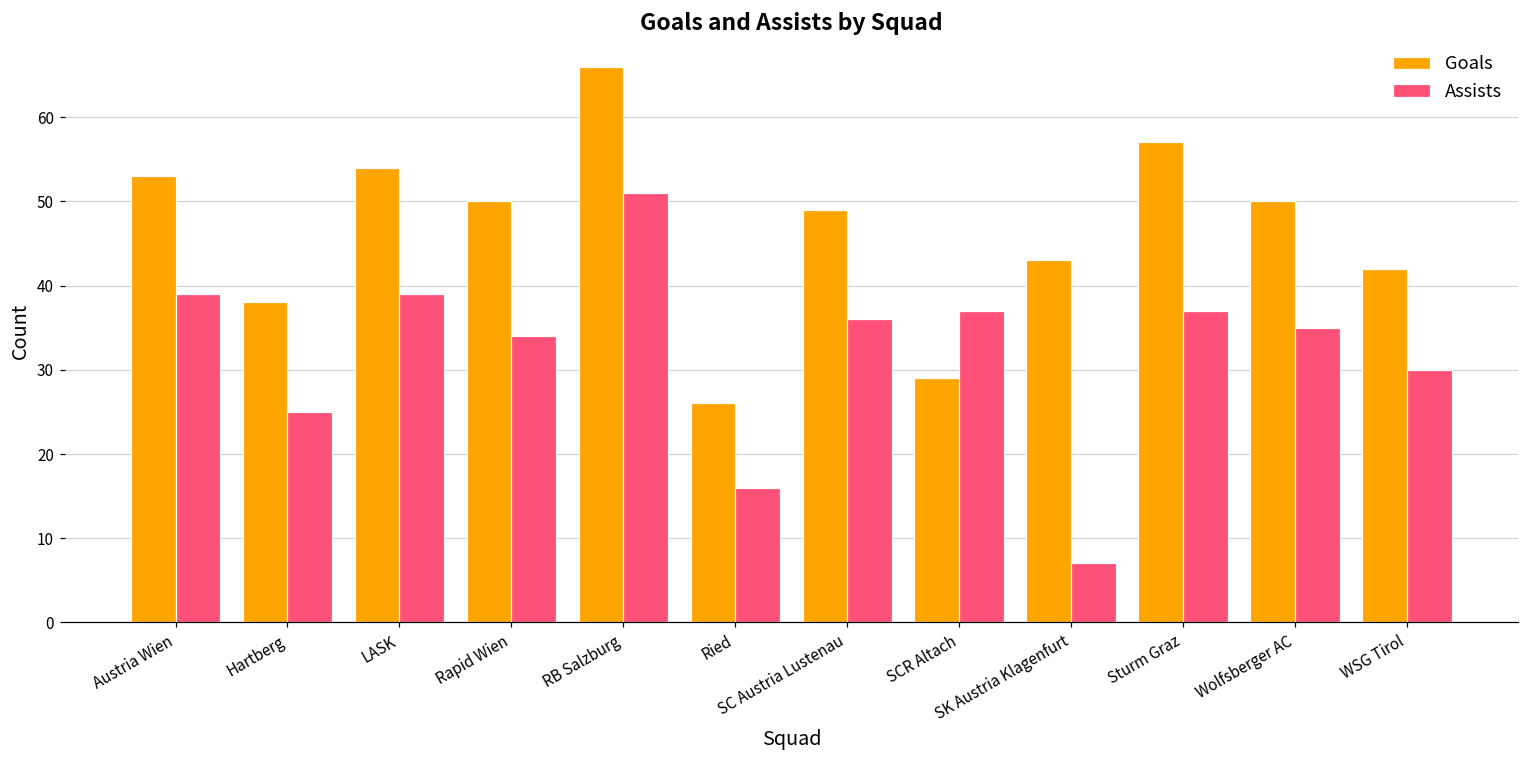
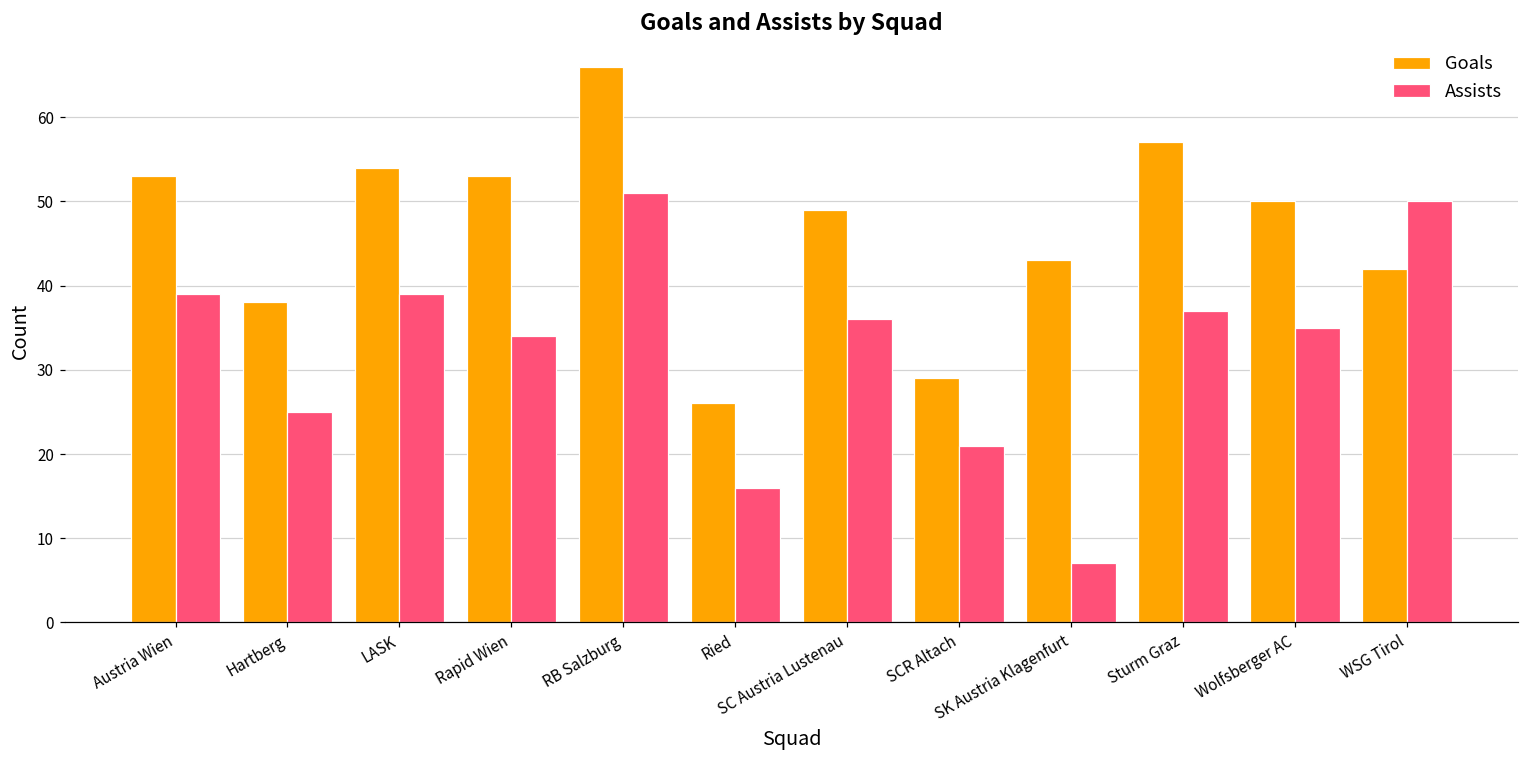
Goals, Rapid Wien: 50 -> 53
Assists, SCR Altach: 37 -> 21
Assists, WSG Tirol: 30 -> 50
